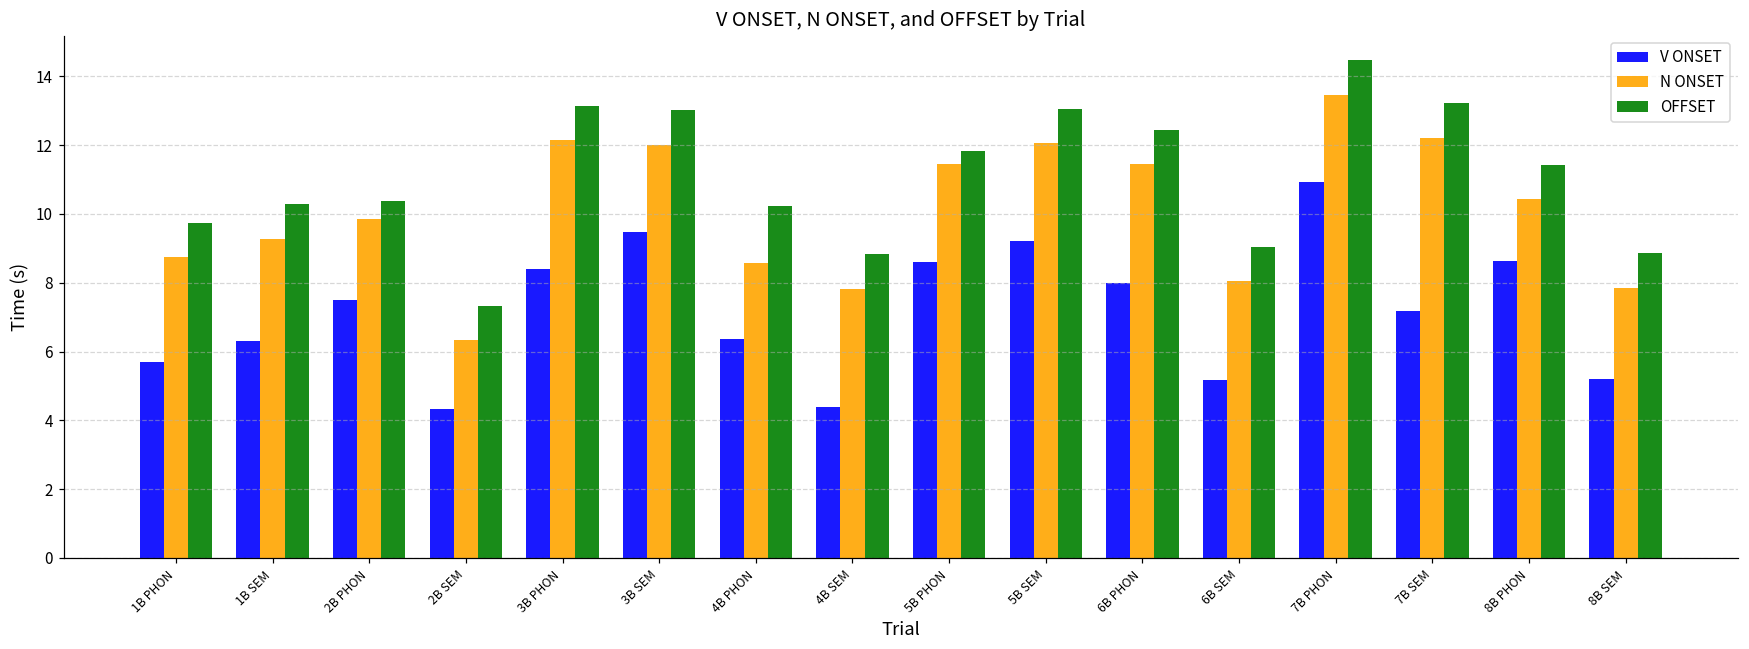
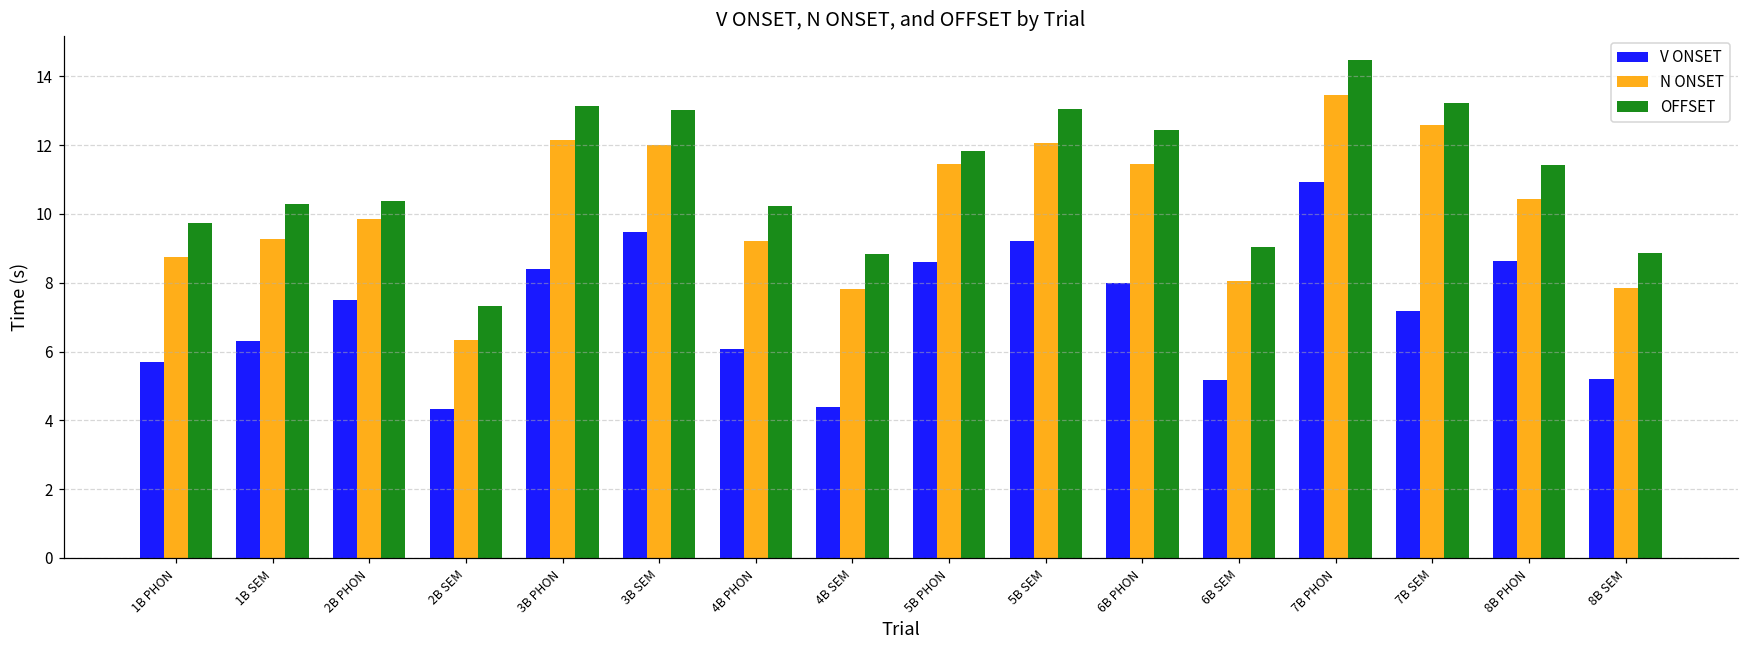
V ONSET, 4B PHON: 6.4 -> 6.1
N ONSET, 4B PHON: 8.6 -> 9.2
N ONSET, 7B SEM: 12.2 -> 12.6
